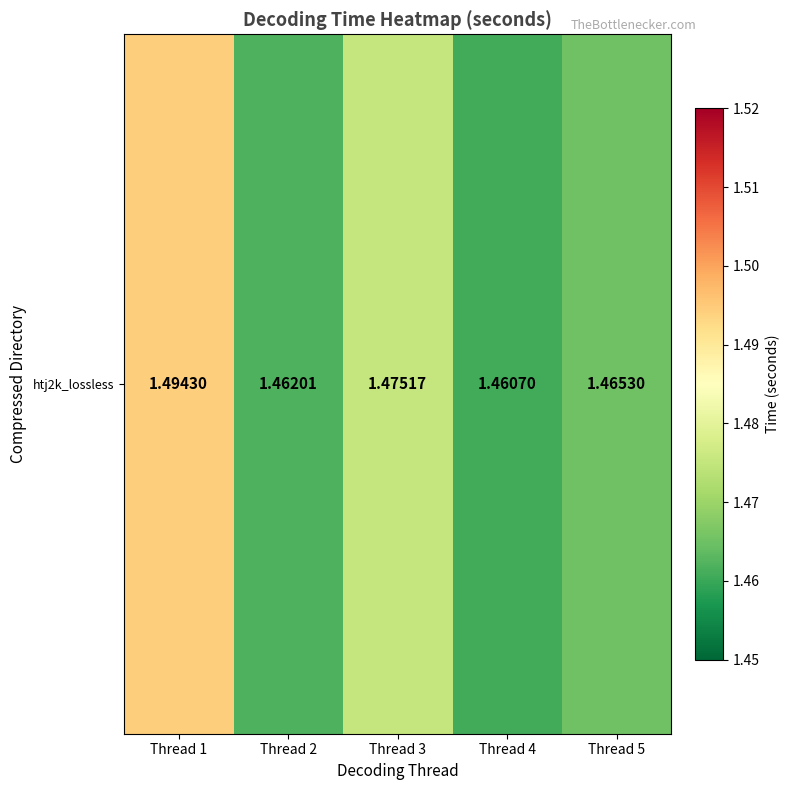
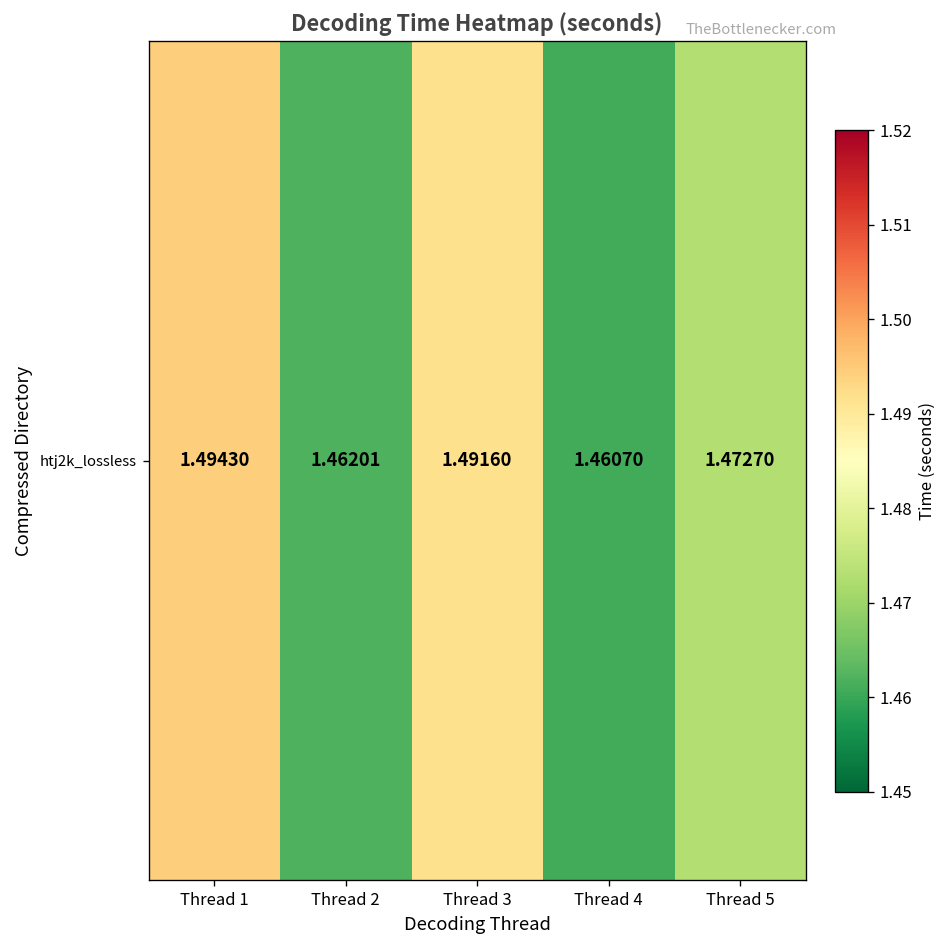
htj2k_lossless, Thread 3: 1.47517 -> 1.49160
htj2k_lossless, Thread 5: 1.46530 -> 1.47270
